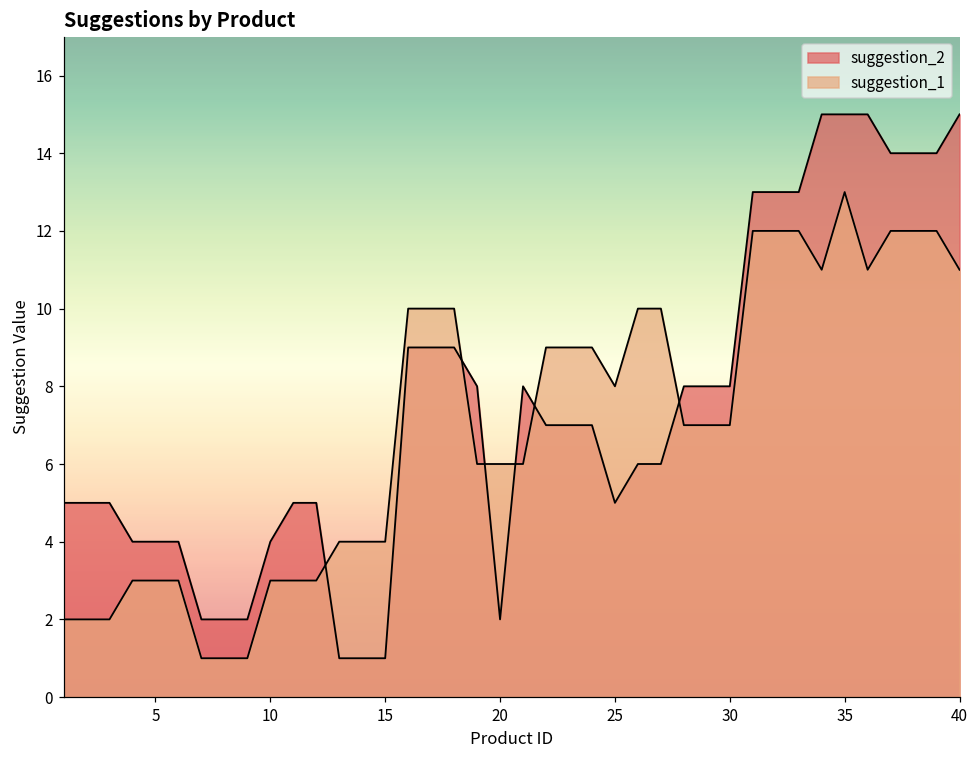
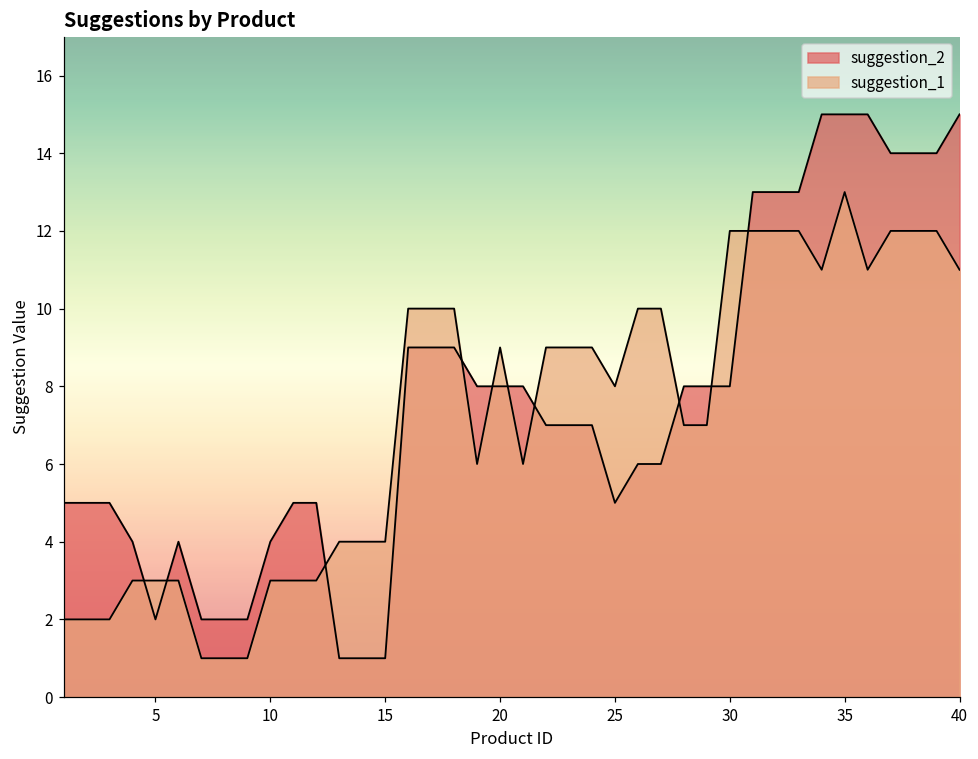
suggestion_2, 5: 4 -> 2
suggestion_2, 20: 2 -> 8
suggestion_1, 20: 6 -> 9
suggestion_1, 30: 7 -> 12
